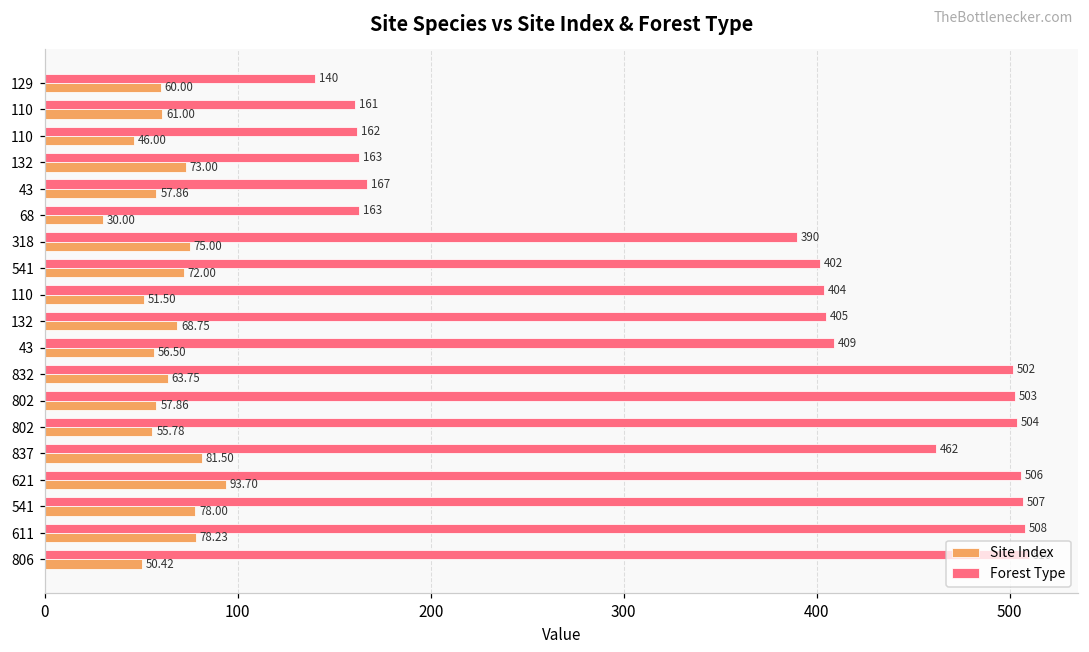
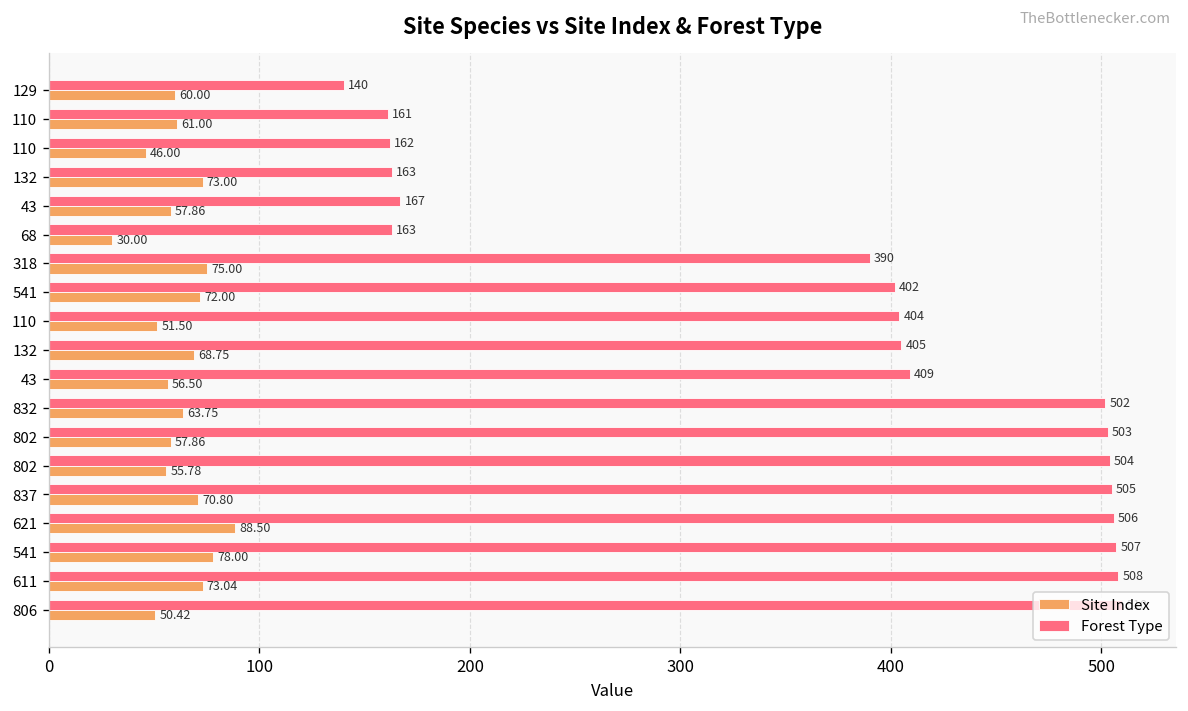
Forest Type, 837: 462 -> 505
Site Index, 837: 81.50 -> 70.80
Site Index, 621: 93.70 -> 88.50
Site Index, 611: 78.23 -> 73.04
